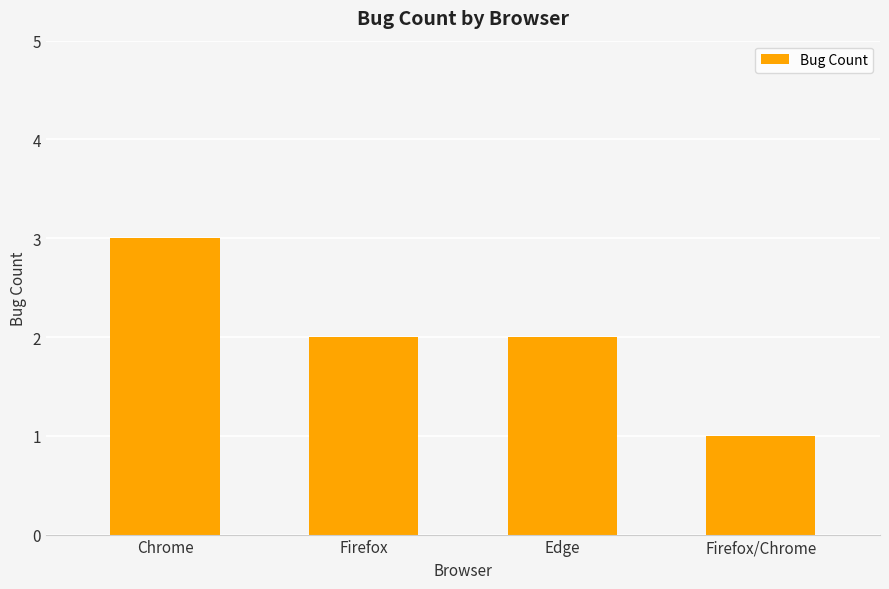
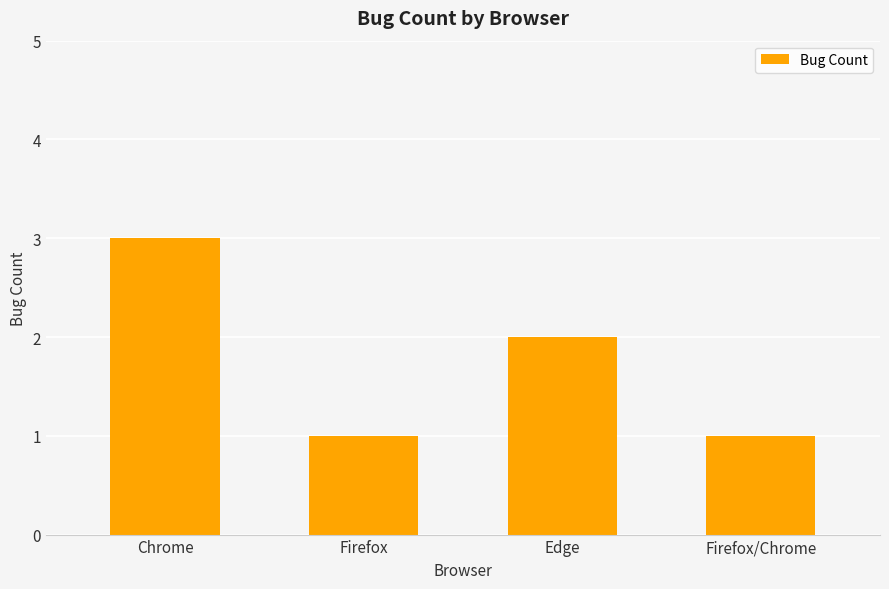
Firefox: 2 -> 1
